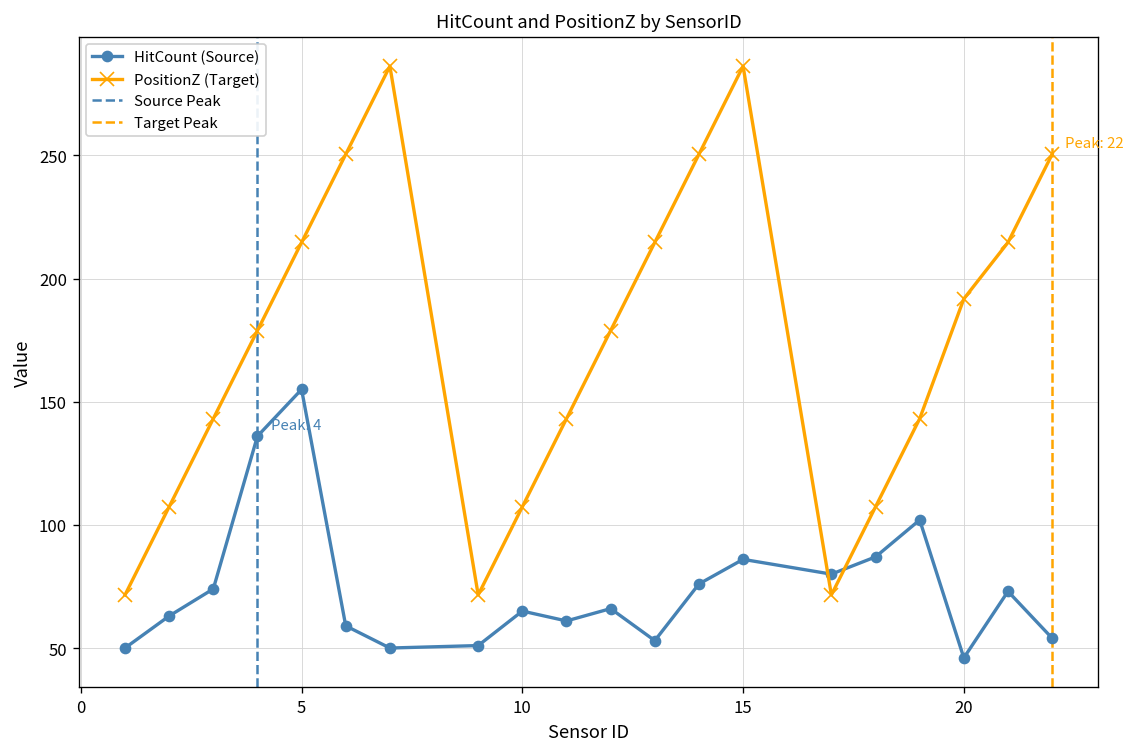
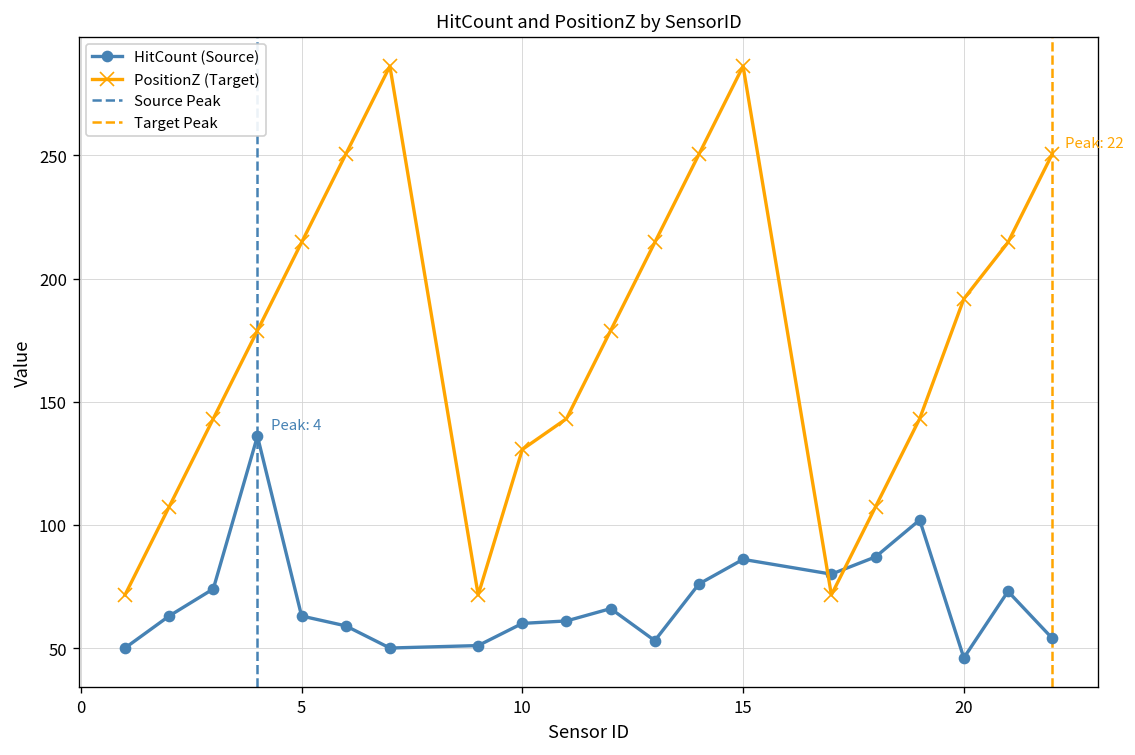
HitCount (Source), 5: 155 -> 63
HitCount (Source), 10: 65 -> 60
PositionZ (Target), 10: 107 -> 131
